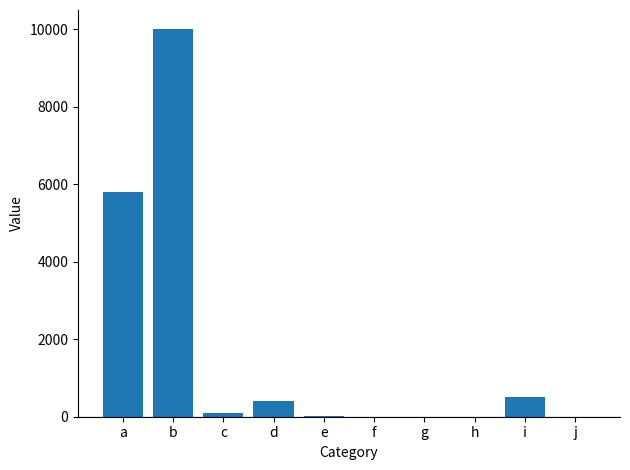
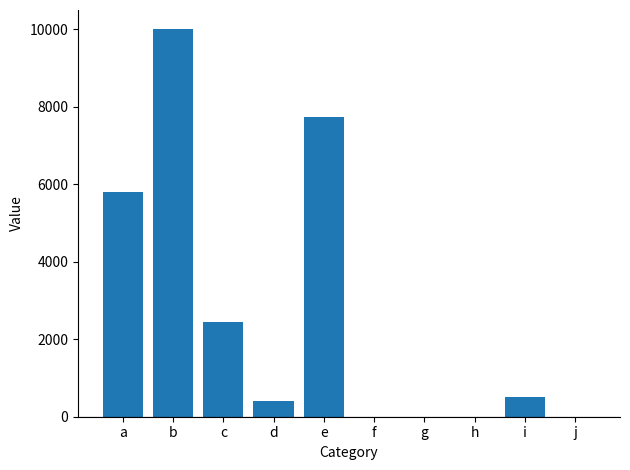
c: 100 -> 2500
e: 0 -> 7700
